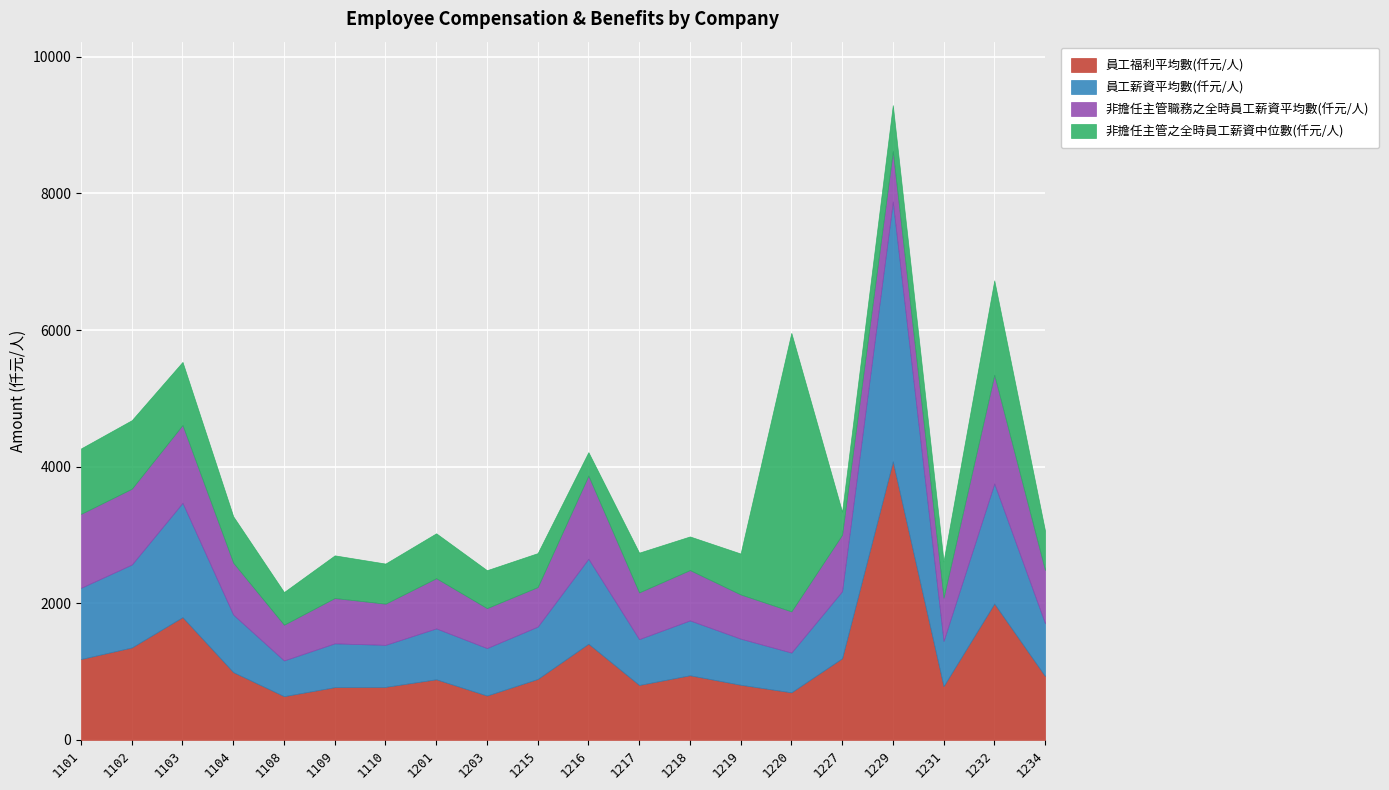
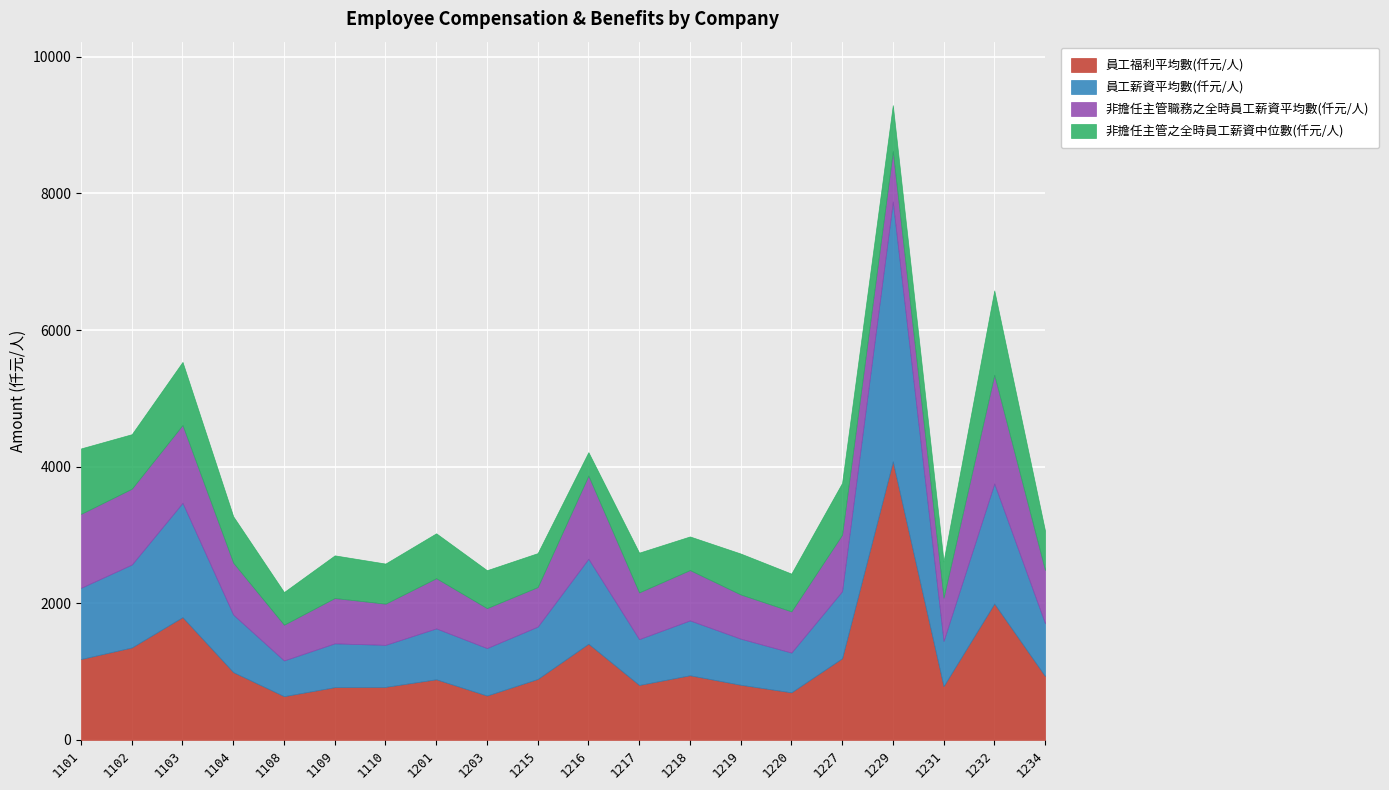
非擔任主管之全時員工薪資中位數(仟元/人), 1102: 1000 -> 800
非擔任主管之全時員工薪資中位數(仟元/人), 1220: 4100 -> 600
非擔任主管之全時員工薪資中位數(仟元/人), 1227: 300 -> 800
非擔任主管之全時員工薪資中位數(仟元/人), 1232: 1400 -> 1200
